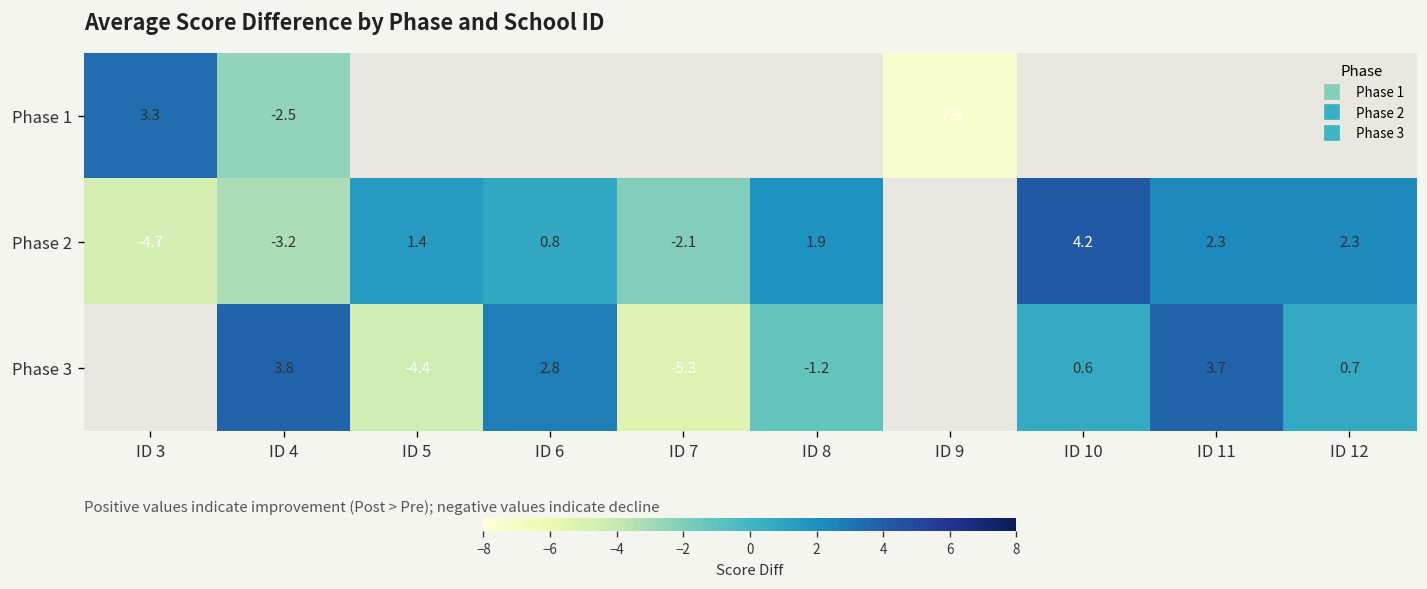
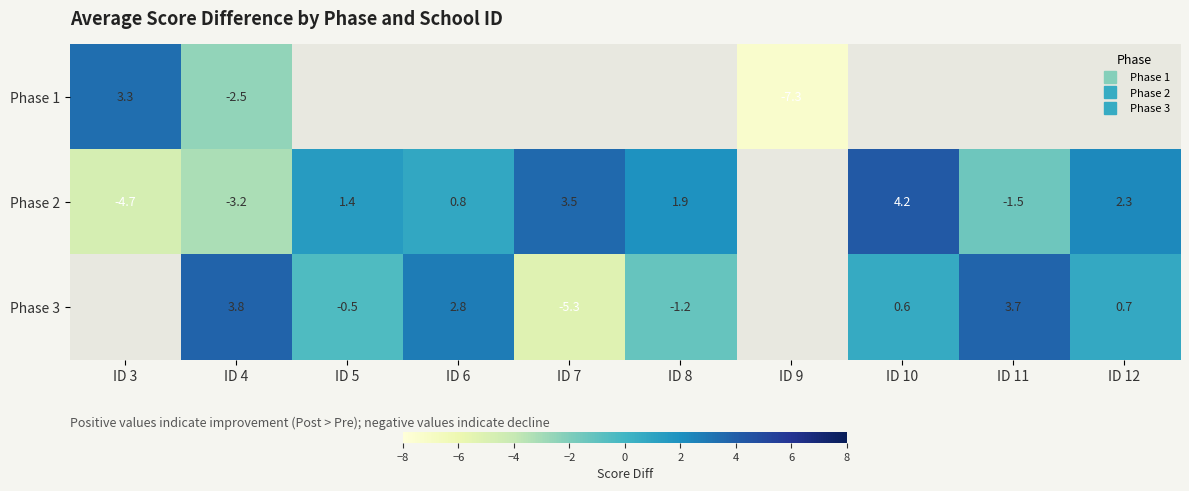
Phase 2, ID 7: -2.1 -> 3.5
Phase 2, ID 11: 2.3 -> -1.5
Phase 3, ID 5: -4.4 -> -0.5
